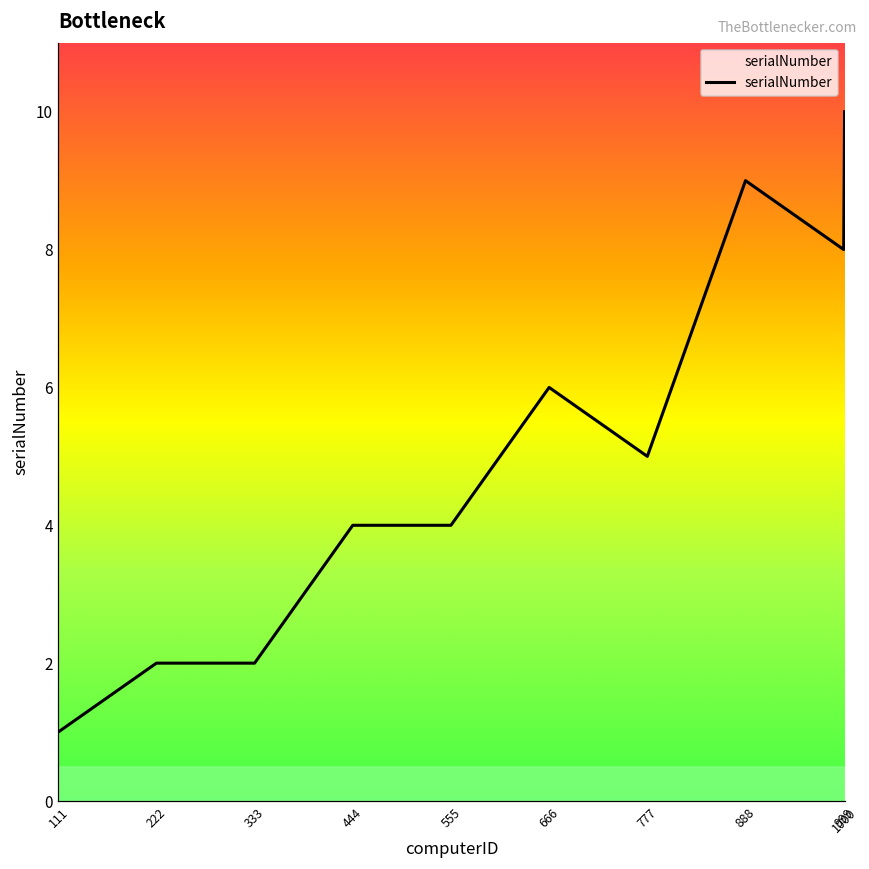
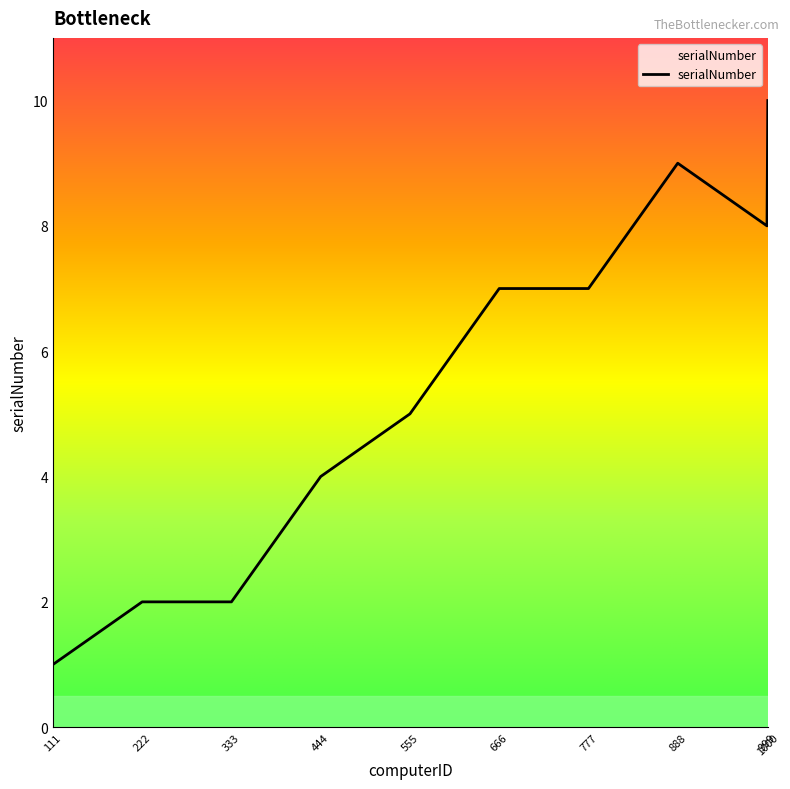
555: 4 -> 5
666: 6 -> 7
777: 5 -> 7
